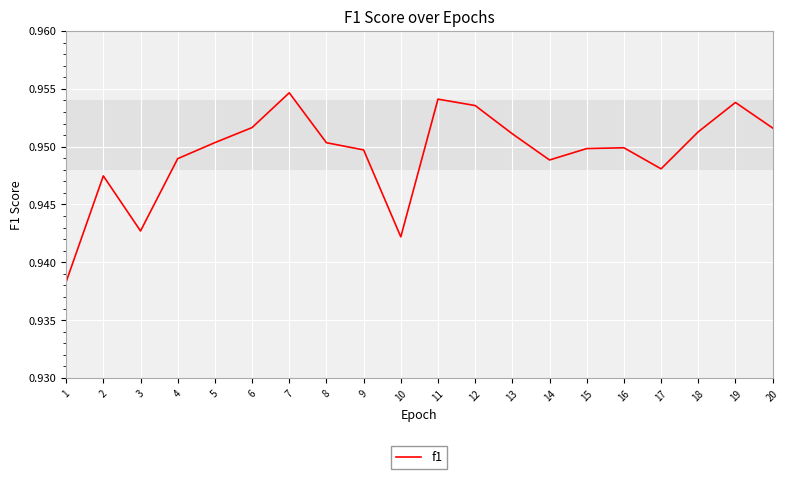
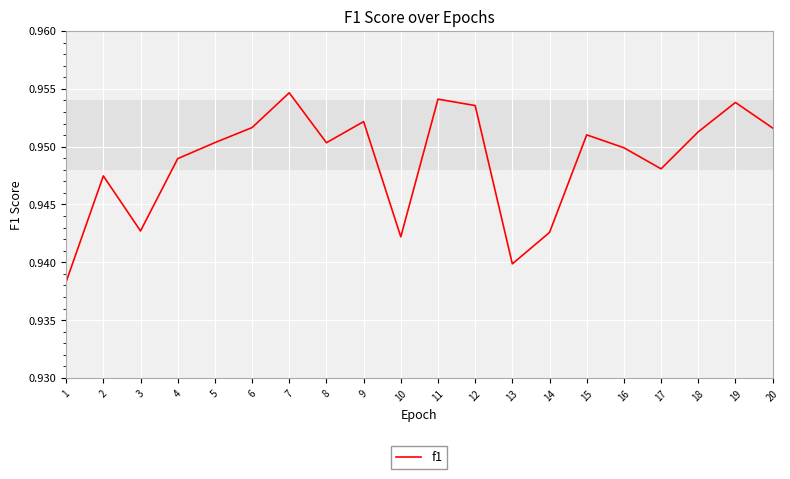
9: 0.9497 -> 0.9522
13: 0.9511 -> 0.9399
14: 0.9488 -> 0.9426
15: 0.9498 -> 0.9510
